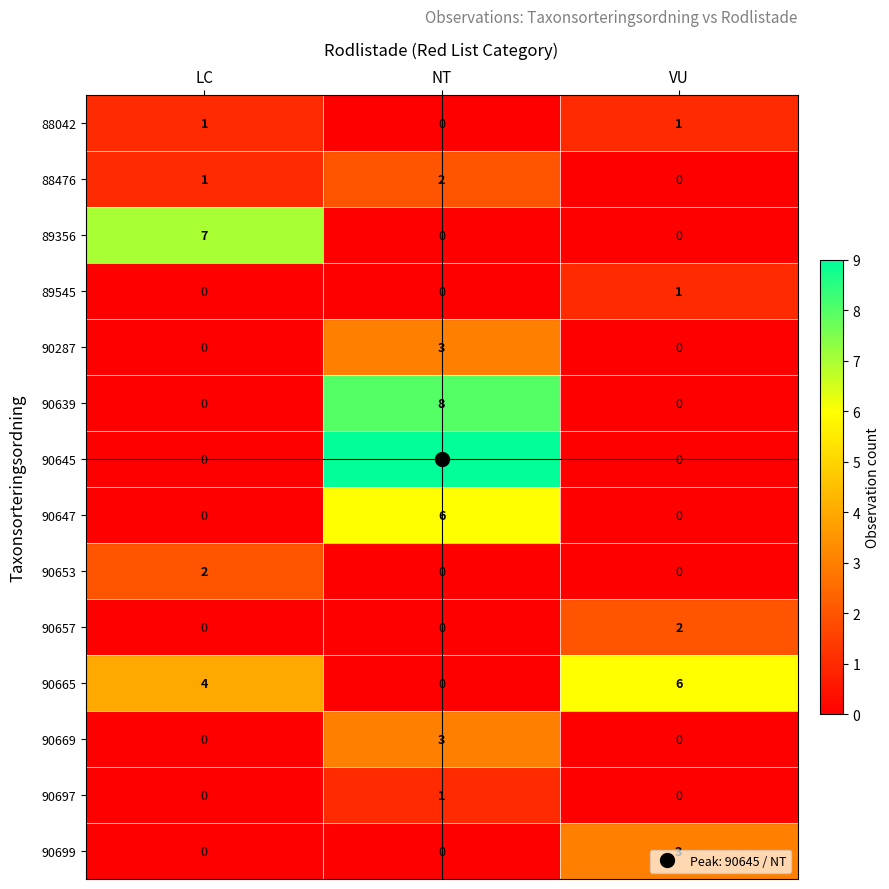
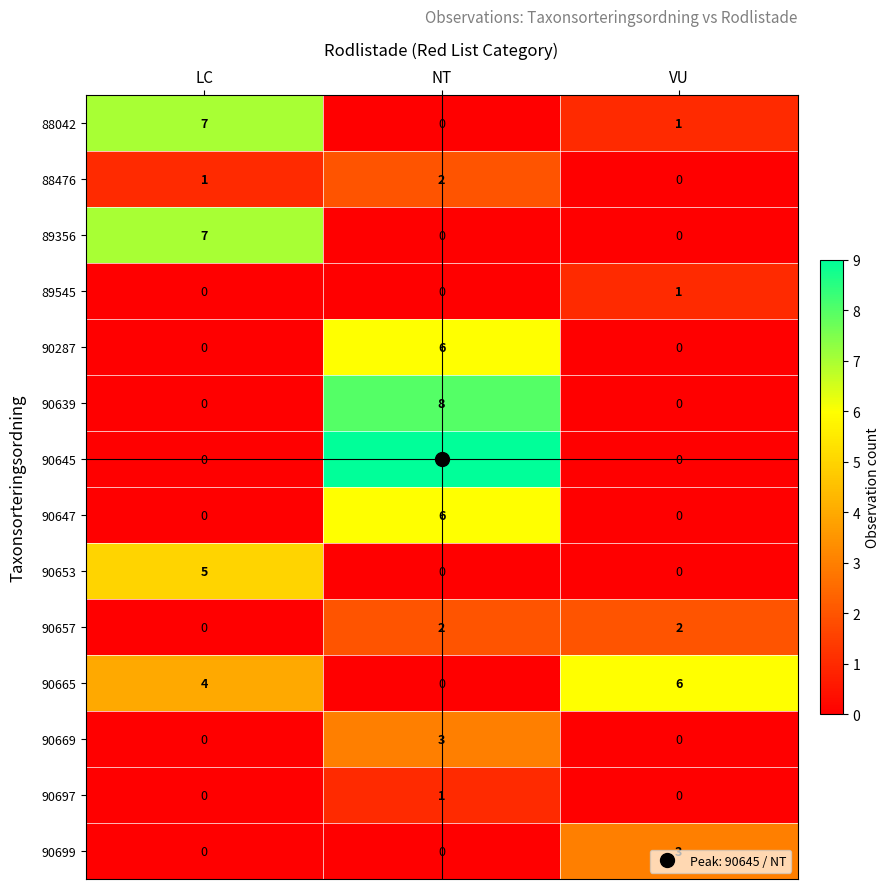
88042, LC: 1 -> 7
90287, NT: 3 -> 6
90653, LC: 2 -> 5
90657, NT: 0 -> 2
